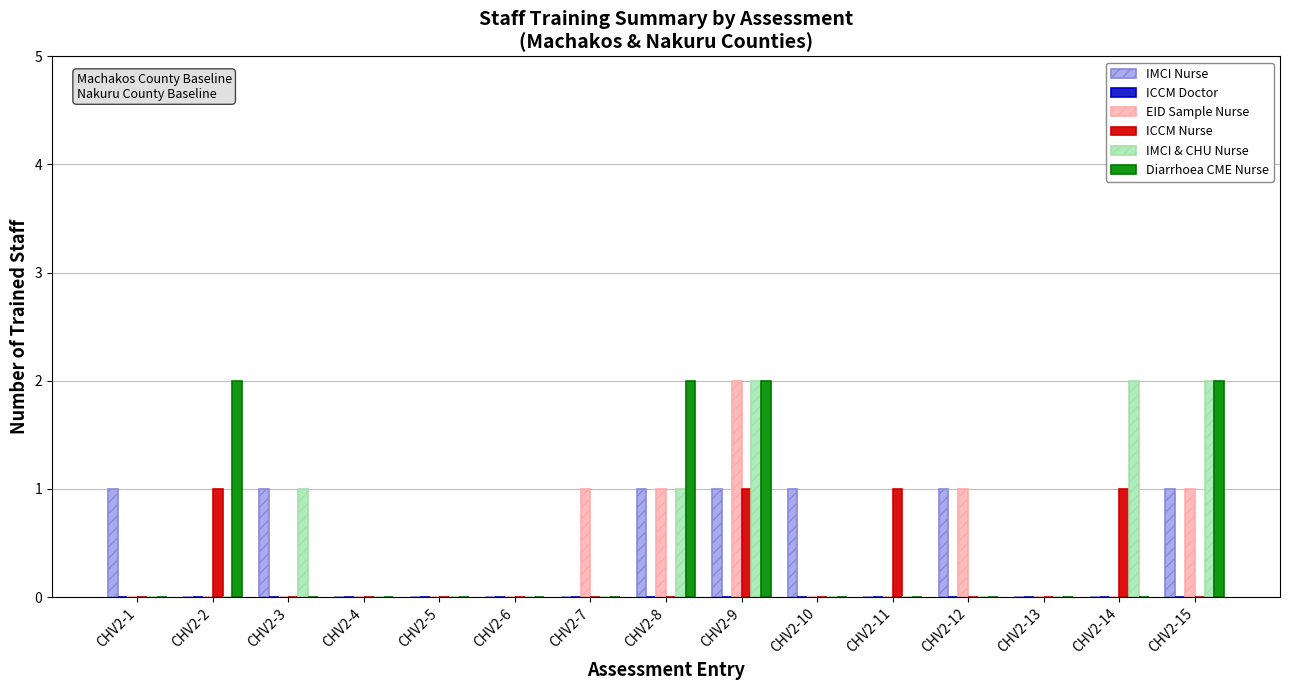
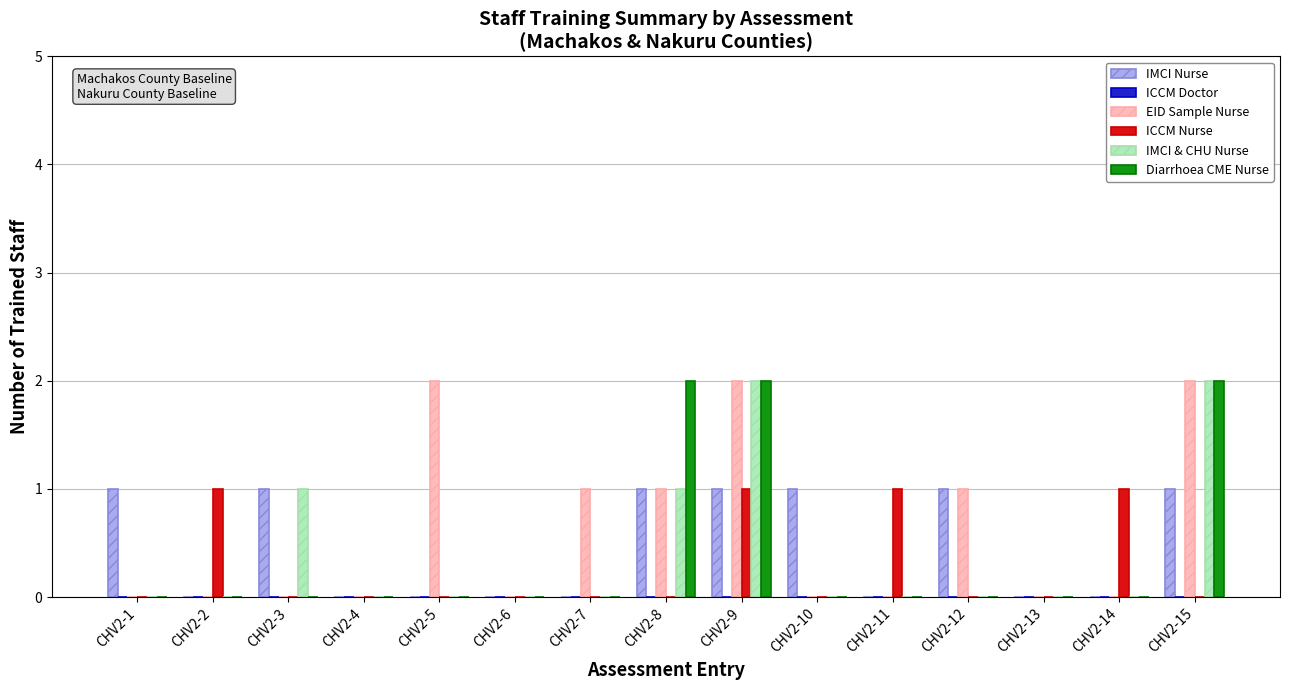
Diarrhoea CME Nurse, CHV2-2: 2 -> 0
EID Sample Nurse, CHV2-5: 0 -> 2
IMCI & CHU Nurse, CHV2-14: 2 -> 0
EID Sample Nurse, CHV2-15: 1 -> 2
